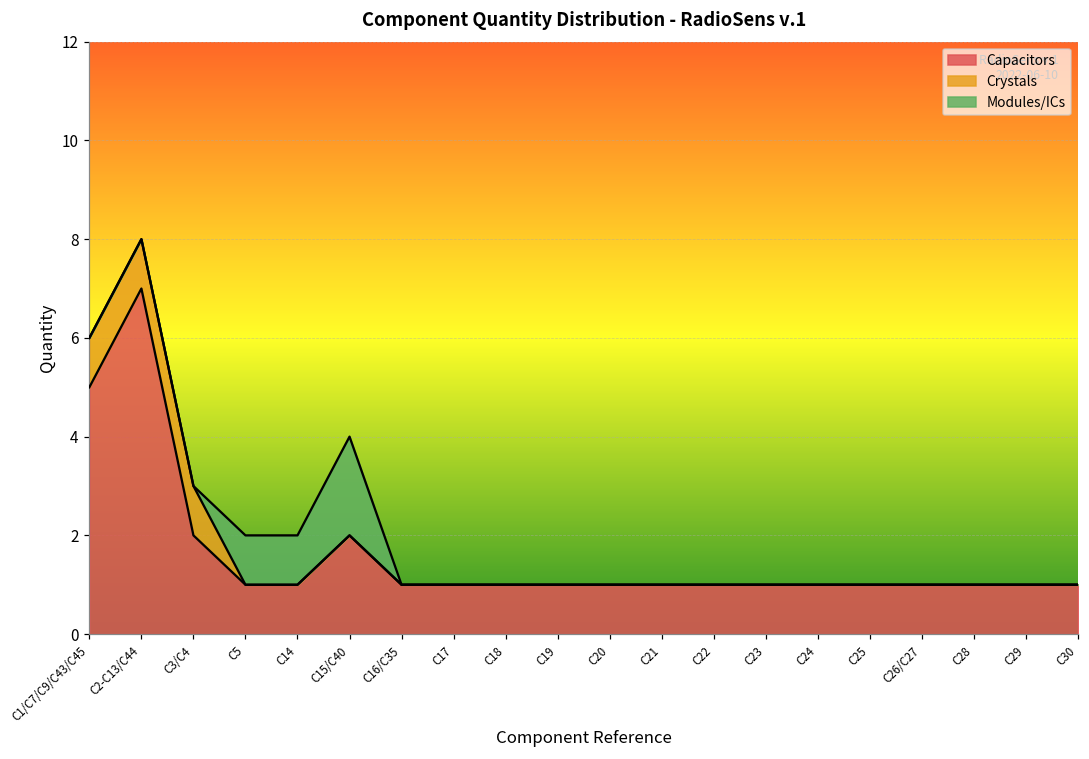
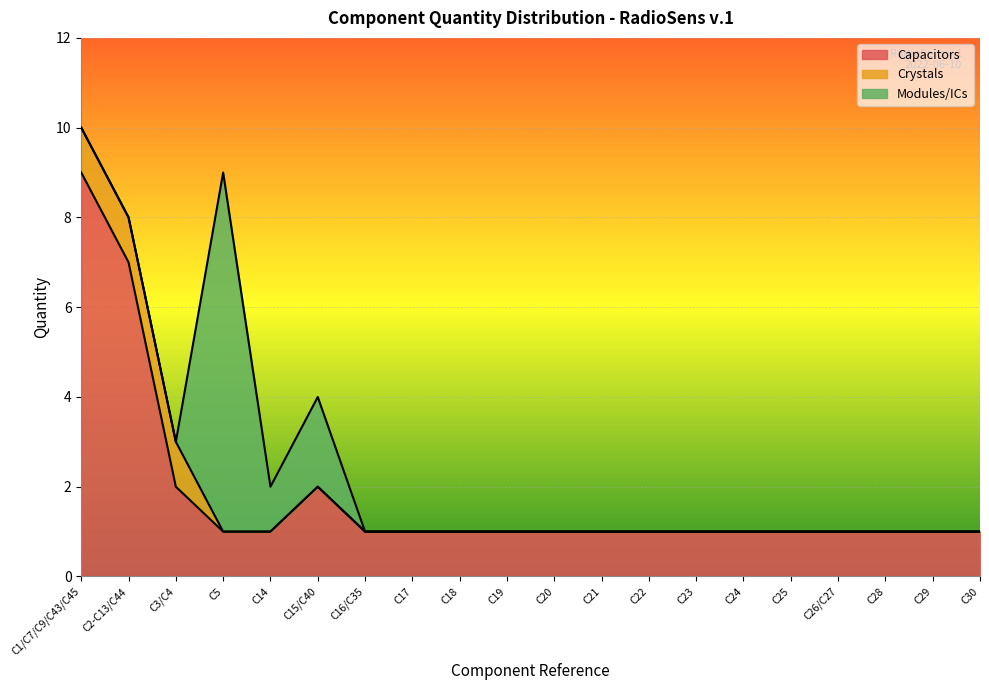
Capacitors, C1/C7/C9/C43/C45: 5 -> 9
Modules/ICs, C5: 1 -> 8
